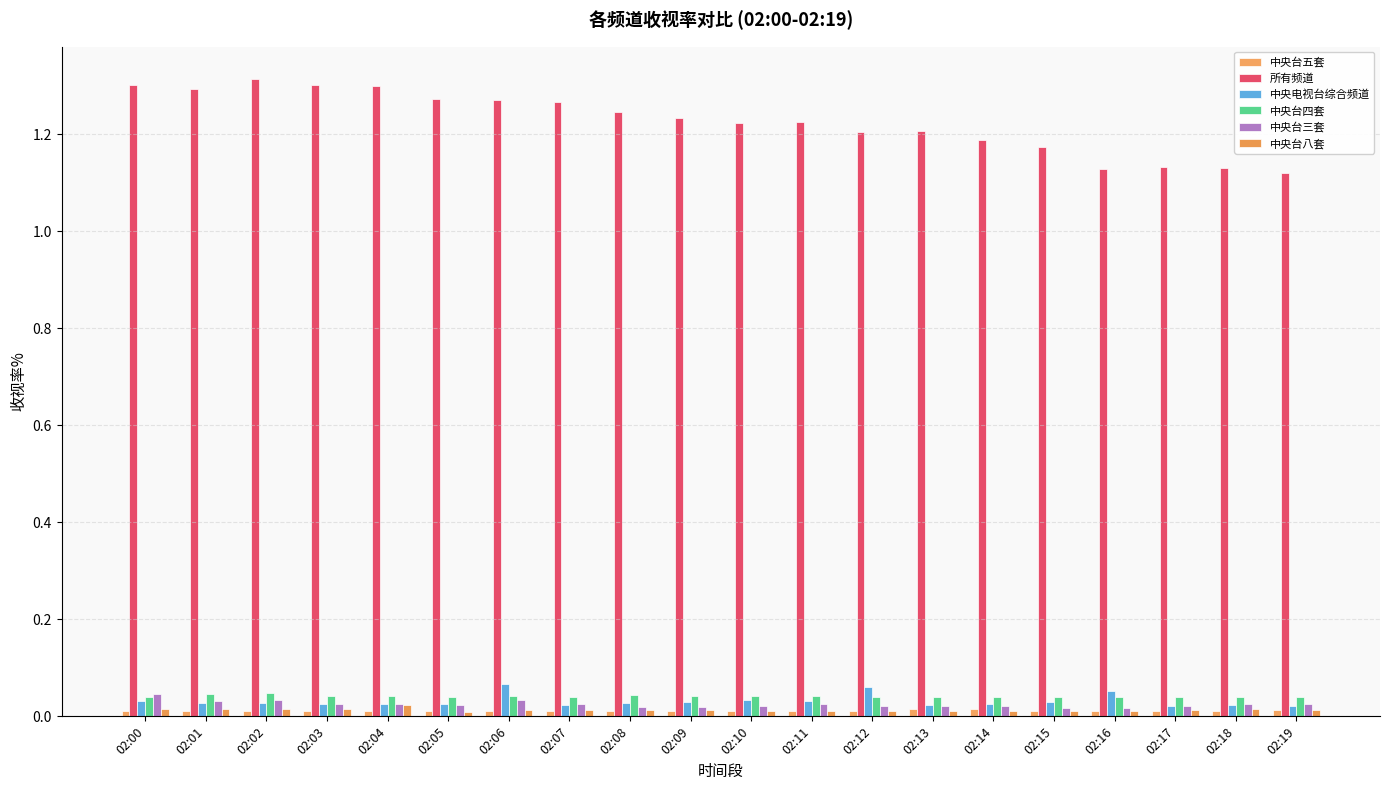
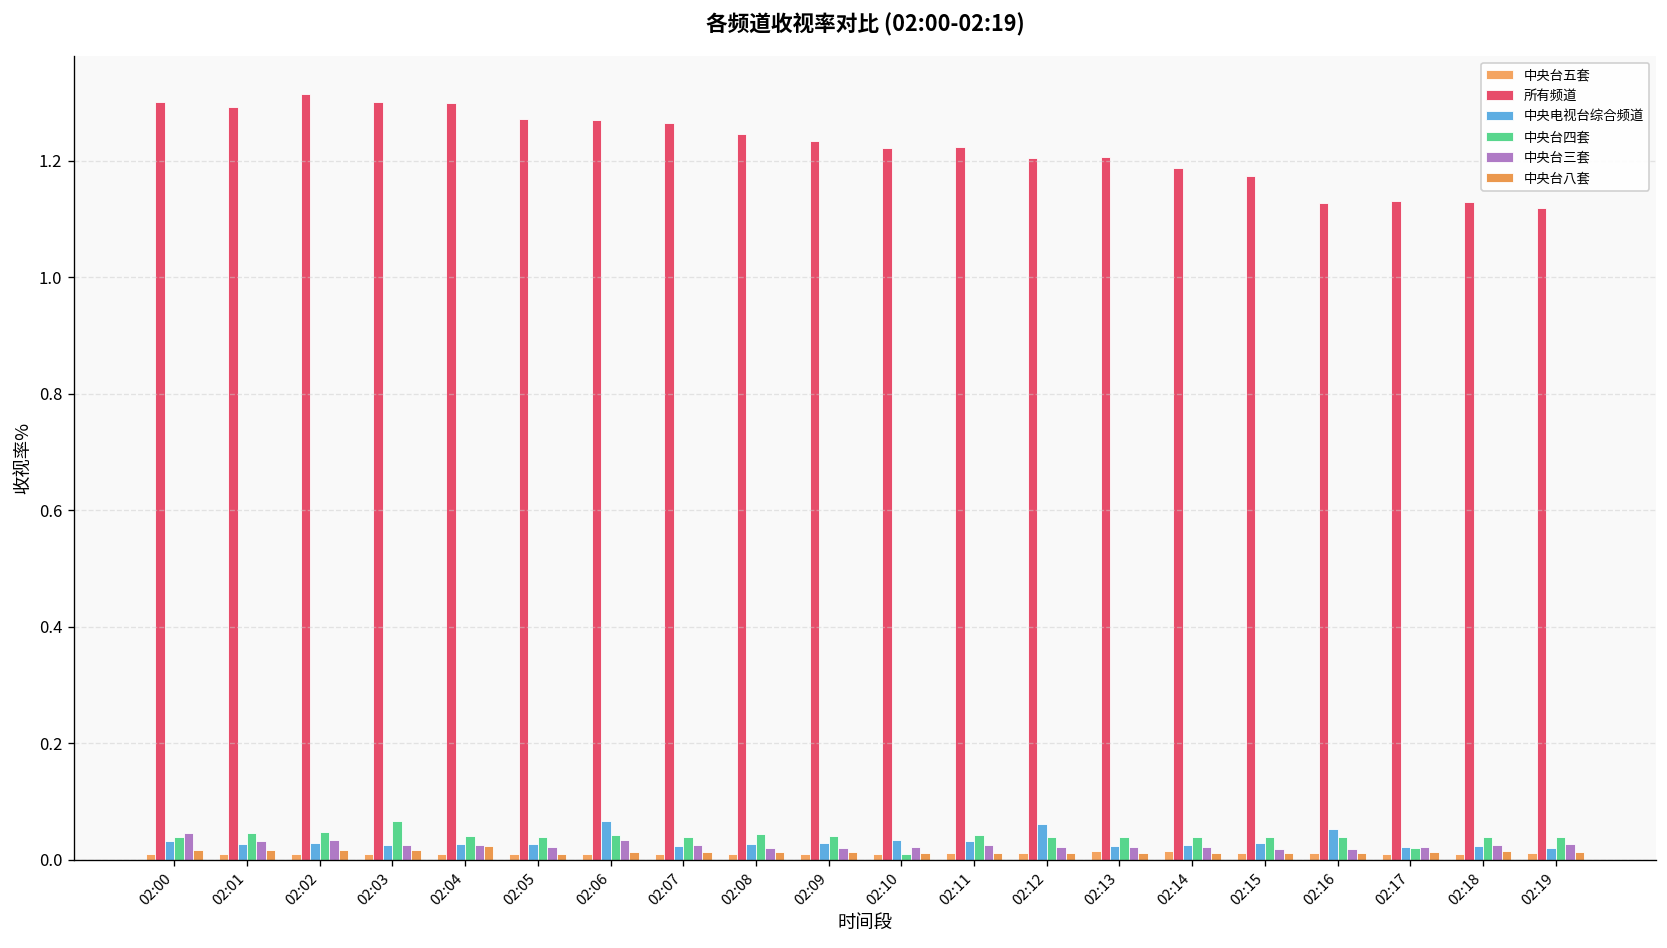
中央台四套, 02:03: 0.04 -> 0.07
中央台四套, 02:10: 0.04 -> 0.01
中央台四套, 02:17: 0.04 -> 0.02
